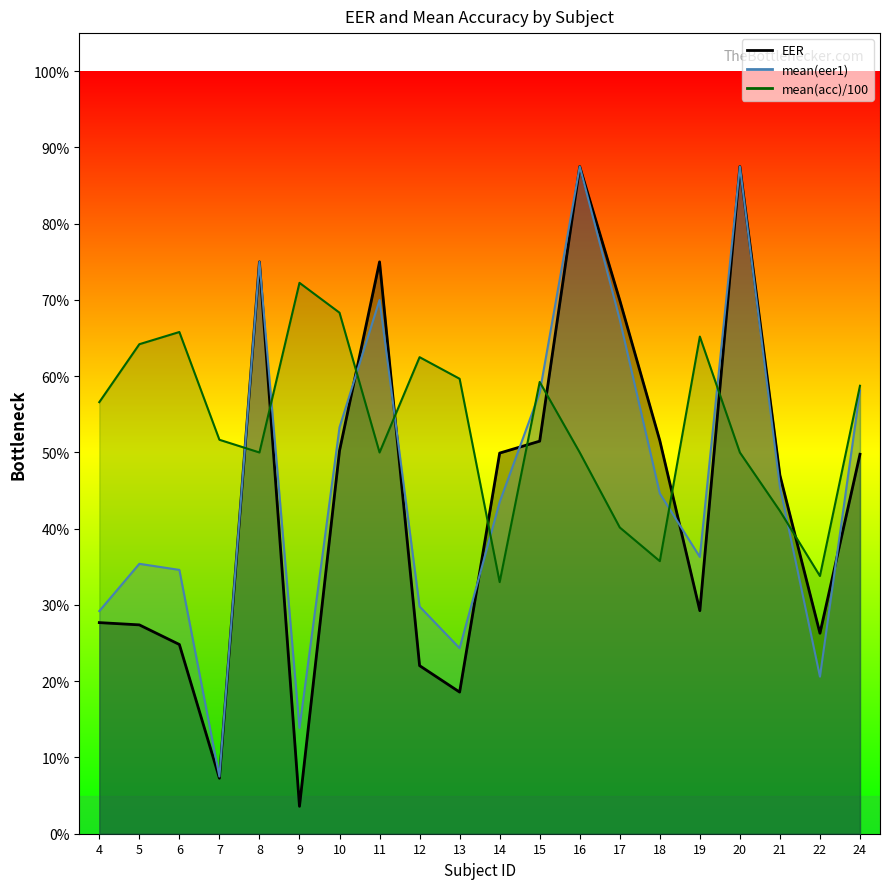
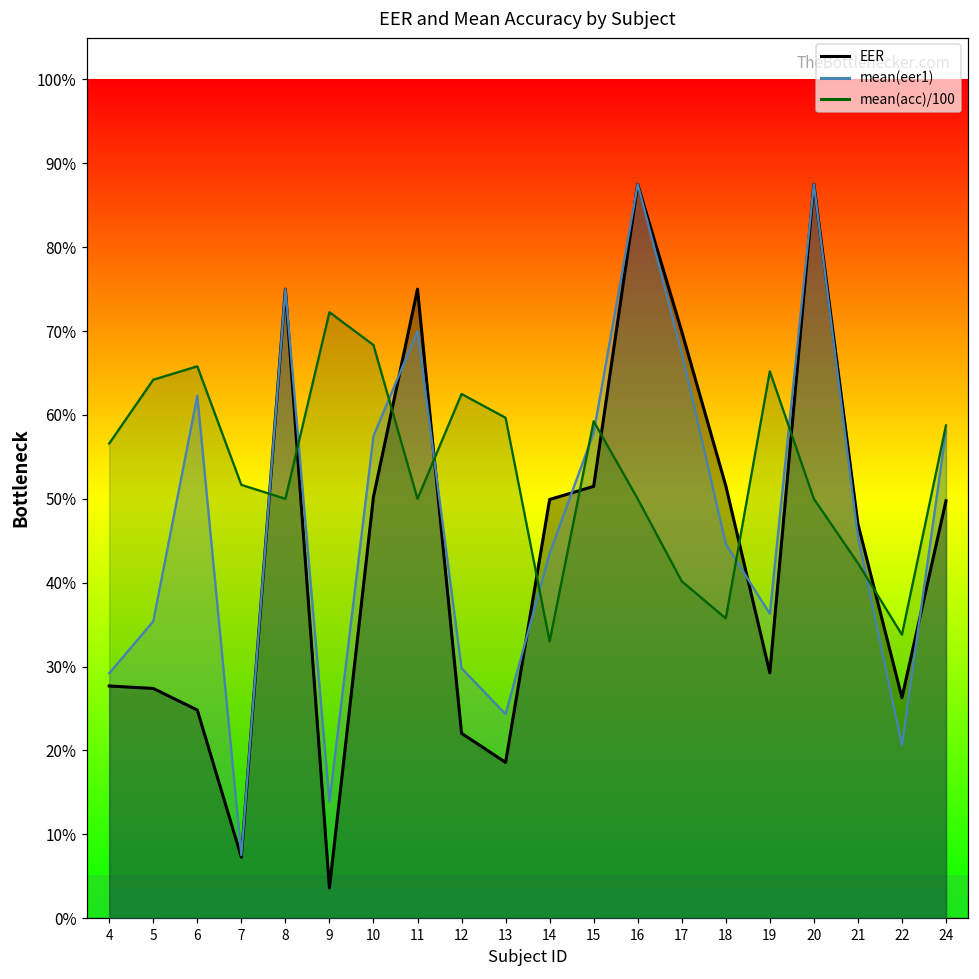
mean(eer1), 6: 35% -> 62%
mean(eer1), 10: 53% -> 57%
